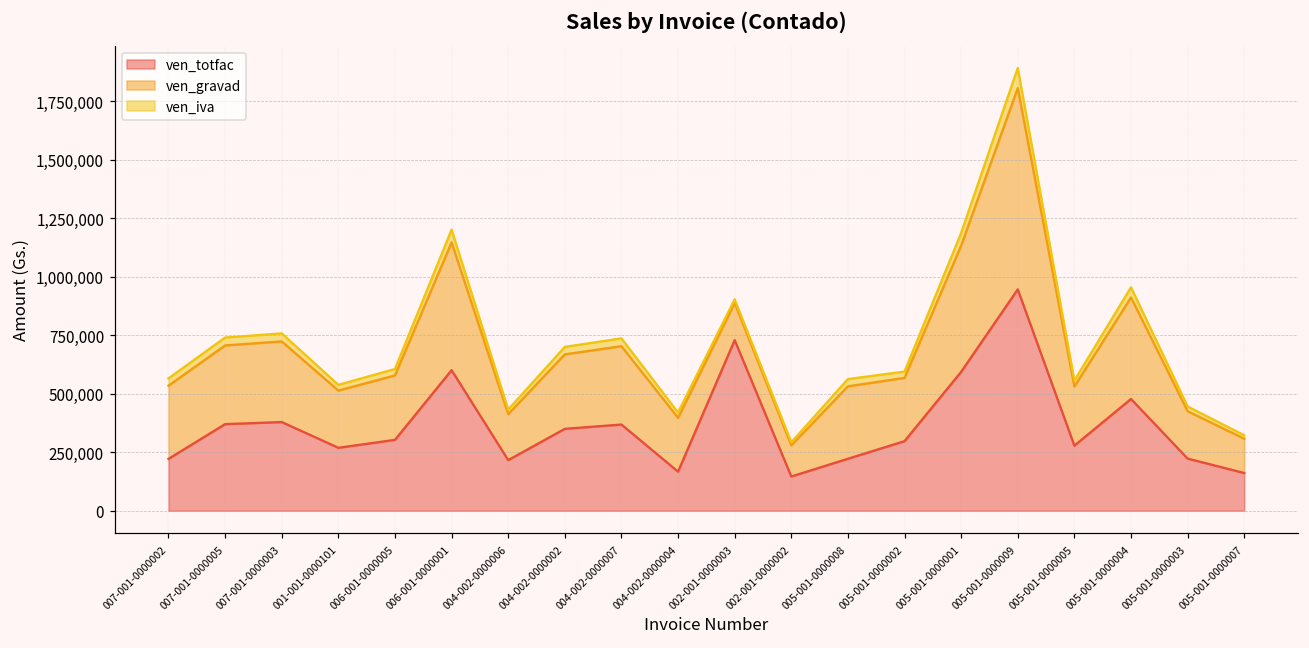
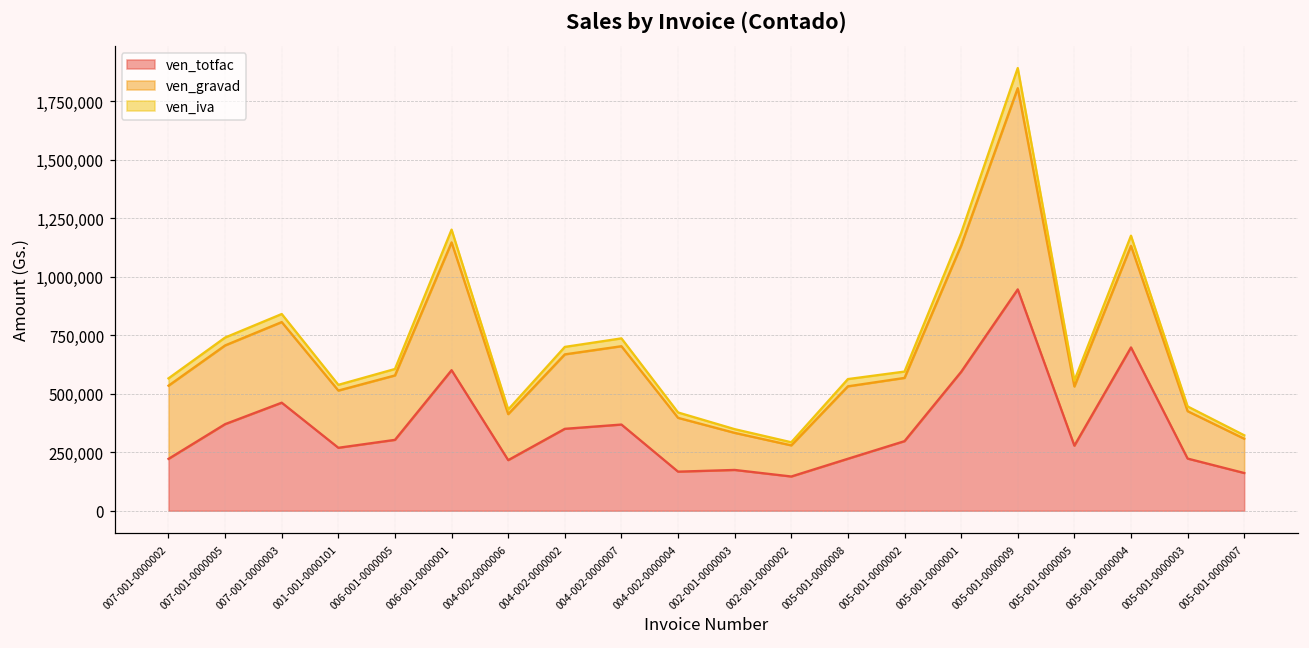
ven_totfac, 007-001-0000003: 380,000 -> 460,000
ven_totfac, 002-001-0000003: 730,000 -> 170,000
ven_totfac, 005-001-0000004: 480,000 -> 700,000
